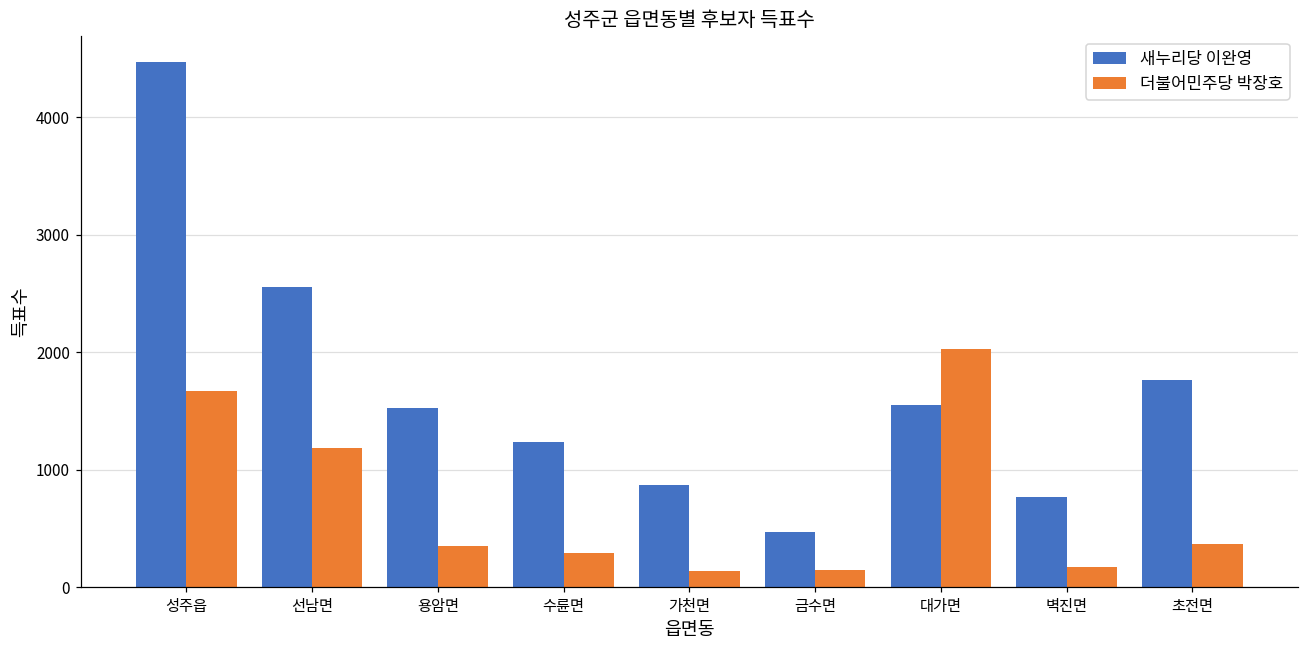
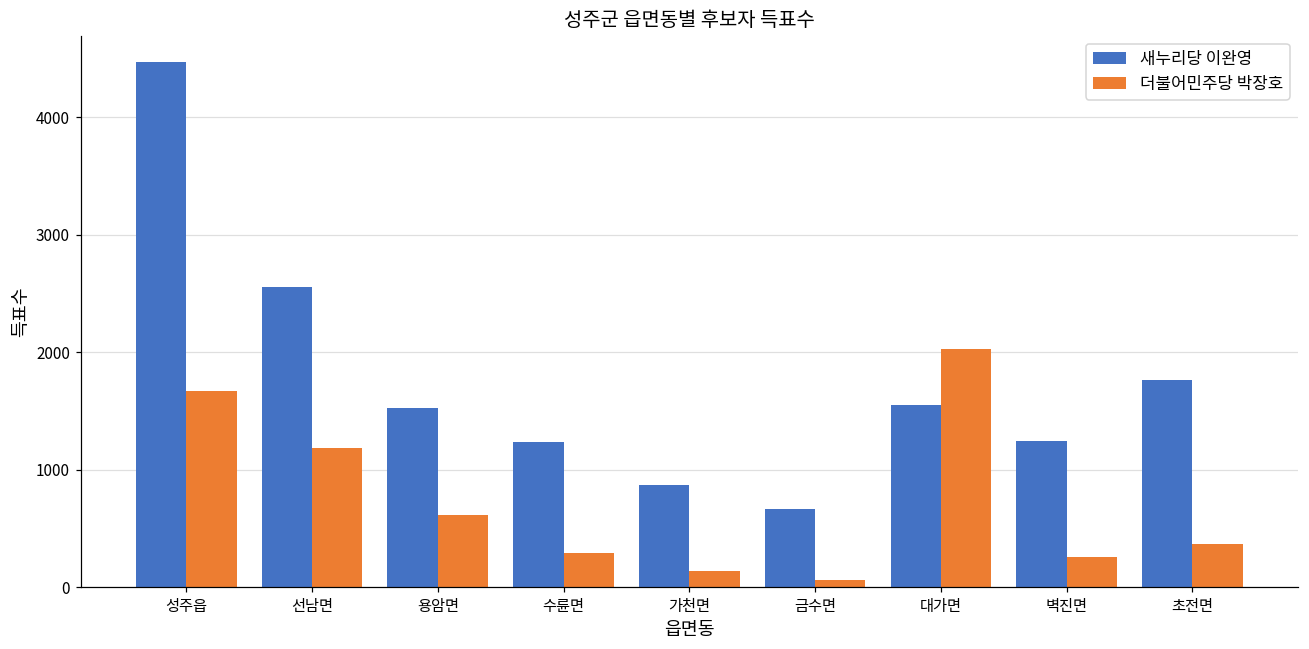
더불어민주당 박장호, 용암면: 350 -> 610
새누리당 이완영, 금수면: 470 -> 660
더불어민주당 박장호, 금수면: 150 -> 60
새누리당 이완영, 벽진면: 770 -> 1250
더불어민주당 박장호, 벽진면: 170 -> 260
